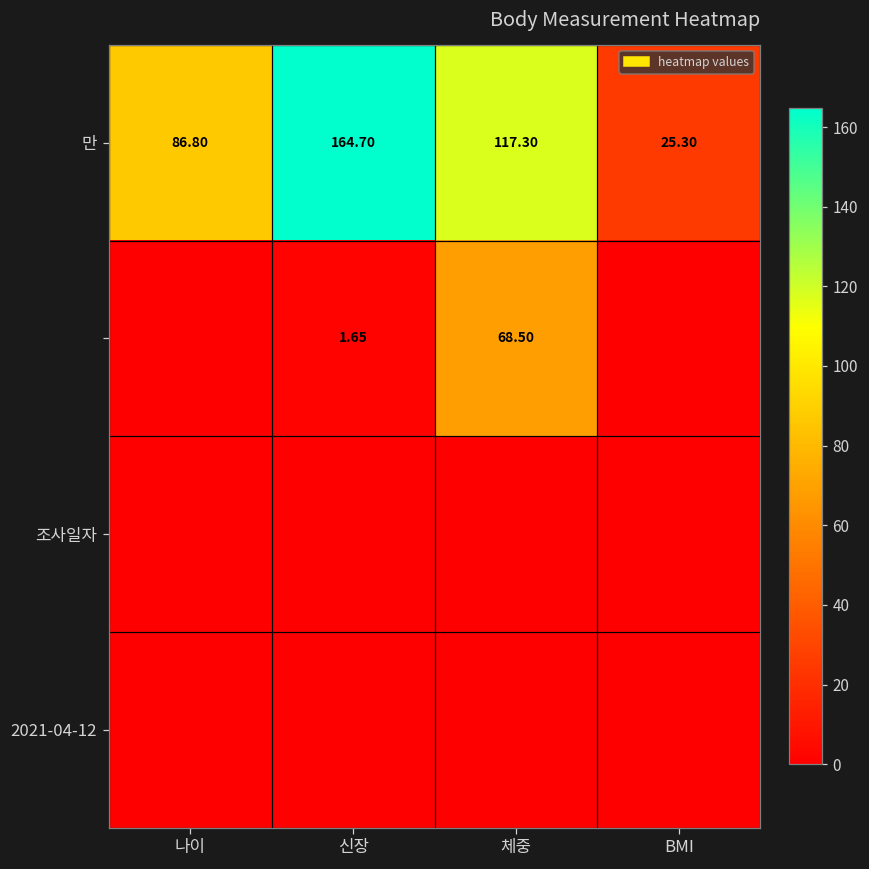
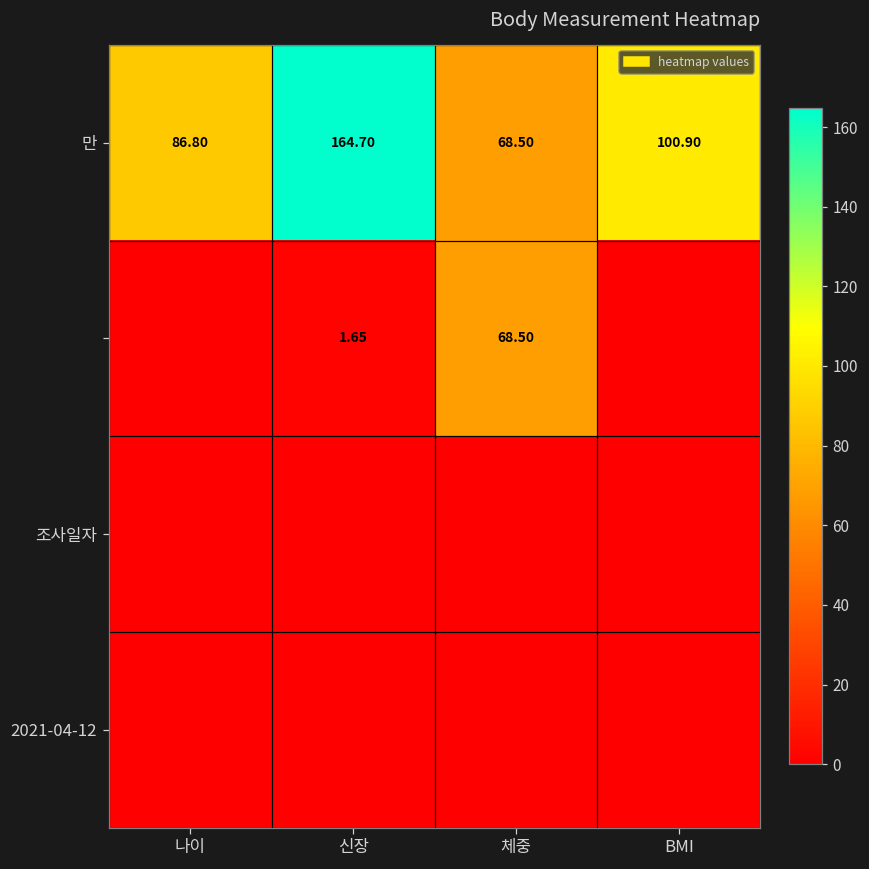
만, 체중: 117.30 -> 68.50
만, BMI: 25.30 -> 100.90
